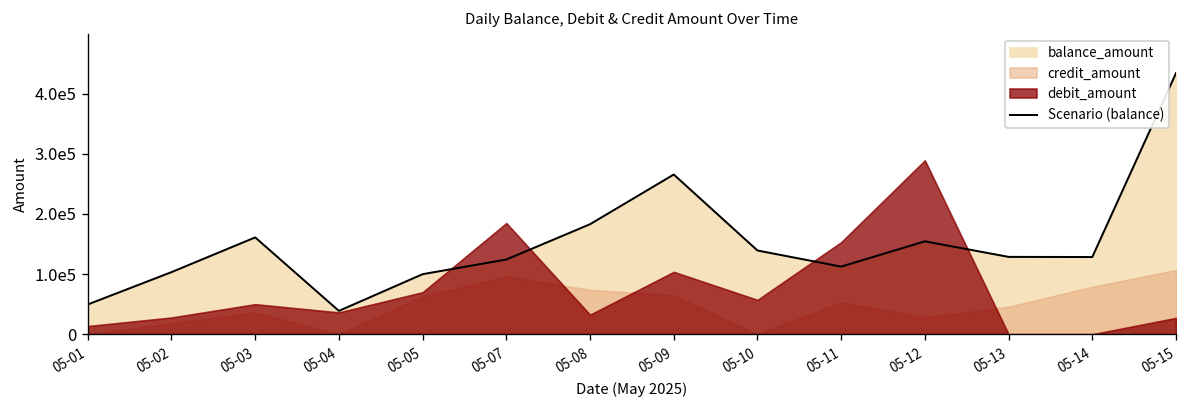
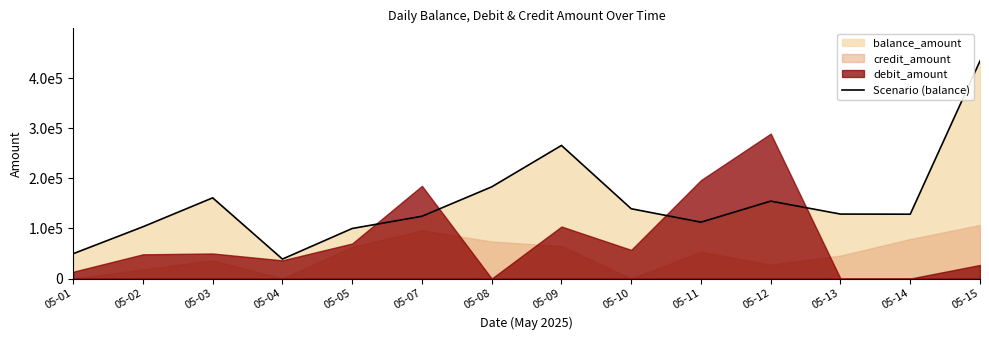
debit_amount, 05-02: 30000 -> 50000
debit_amount, 05-08: 30000 -> 0
debit_amount, 05-11: 150000 -> 200000
